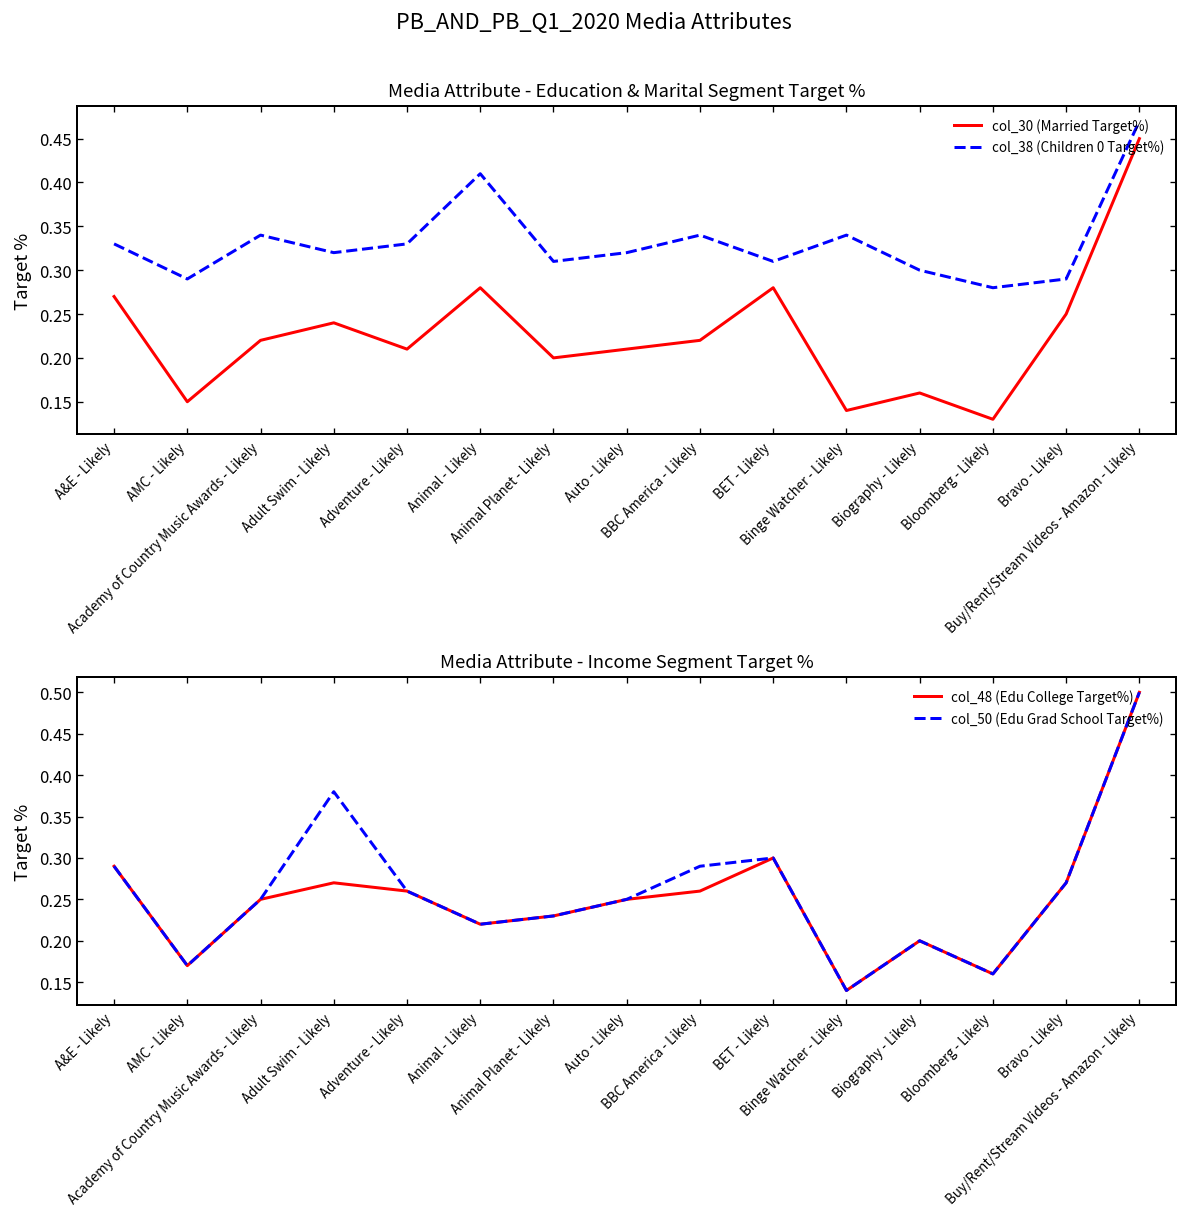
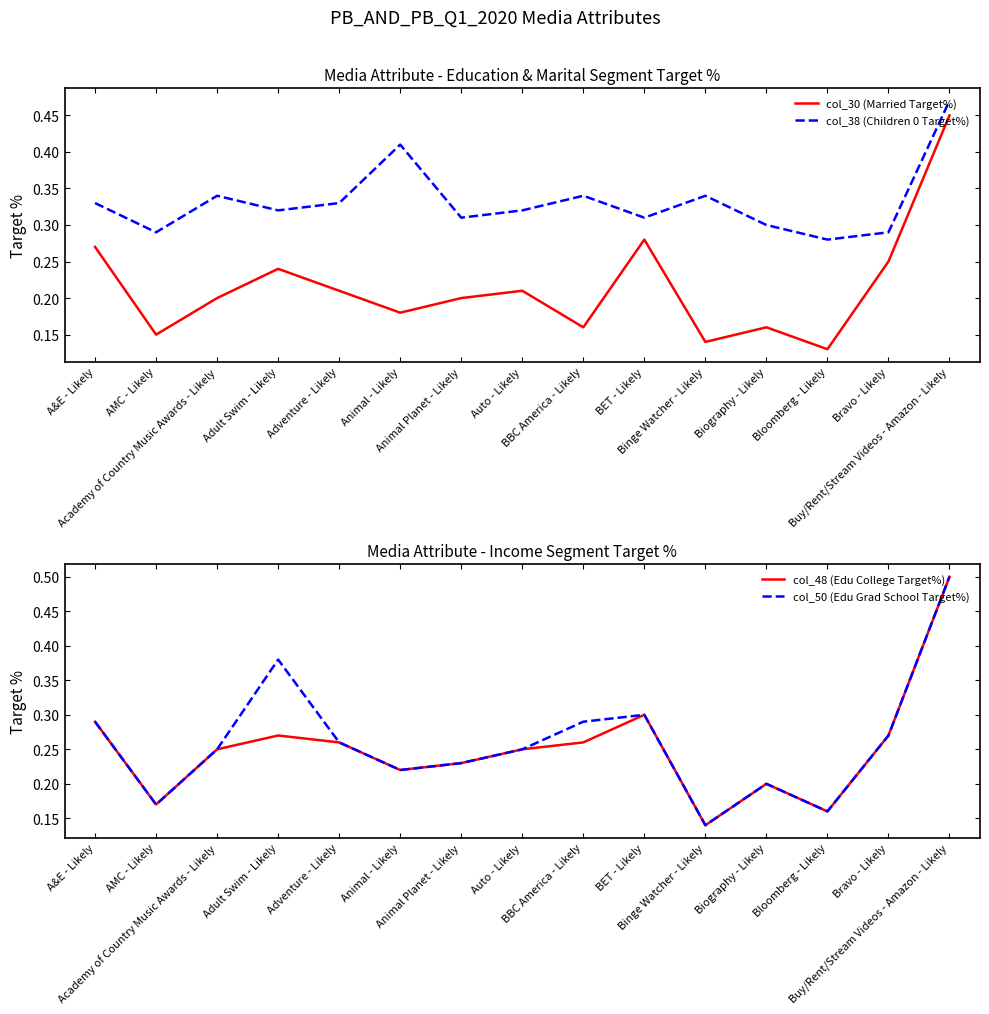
Media Attribute - Education & Marital Segment Target %, col_30 (Married Target%), Academy of Country Music Awards - Likely: 0.22 -> 0.20
Media Attribute - Education & Marital Segment Target %, col_30 (Married Target%), Animal - Likely: 0.28 -> 0.18
Media Attribute - Education & Marital Segment Target %, col_30 (Married Target%), BBC America - Likely: 0.22 -> 0.16
